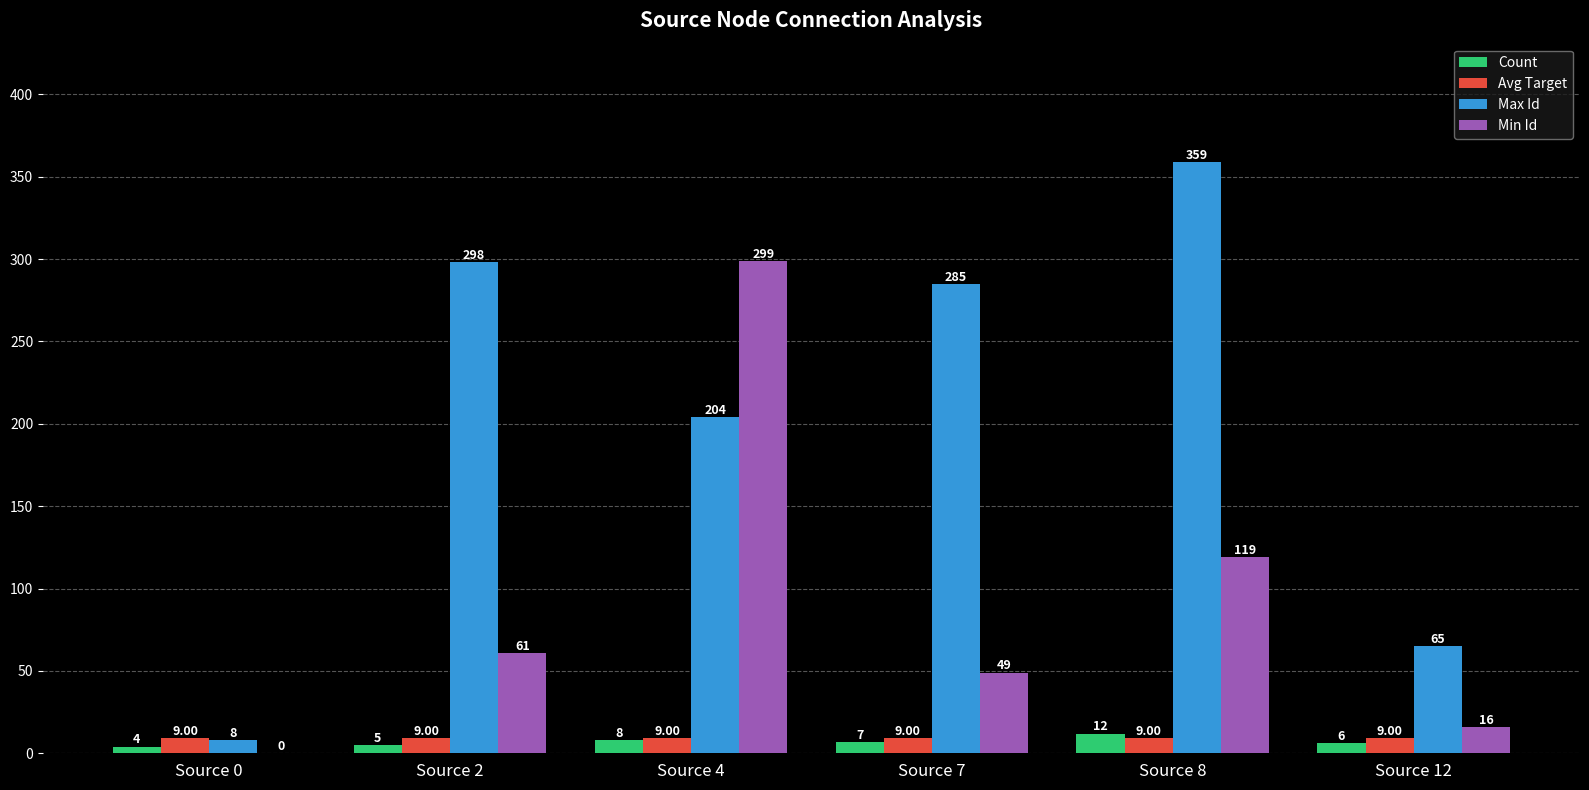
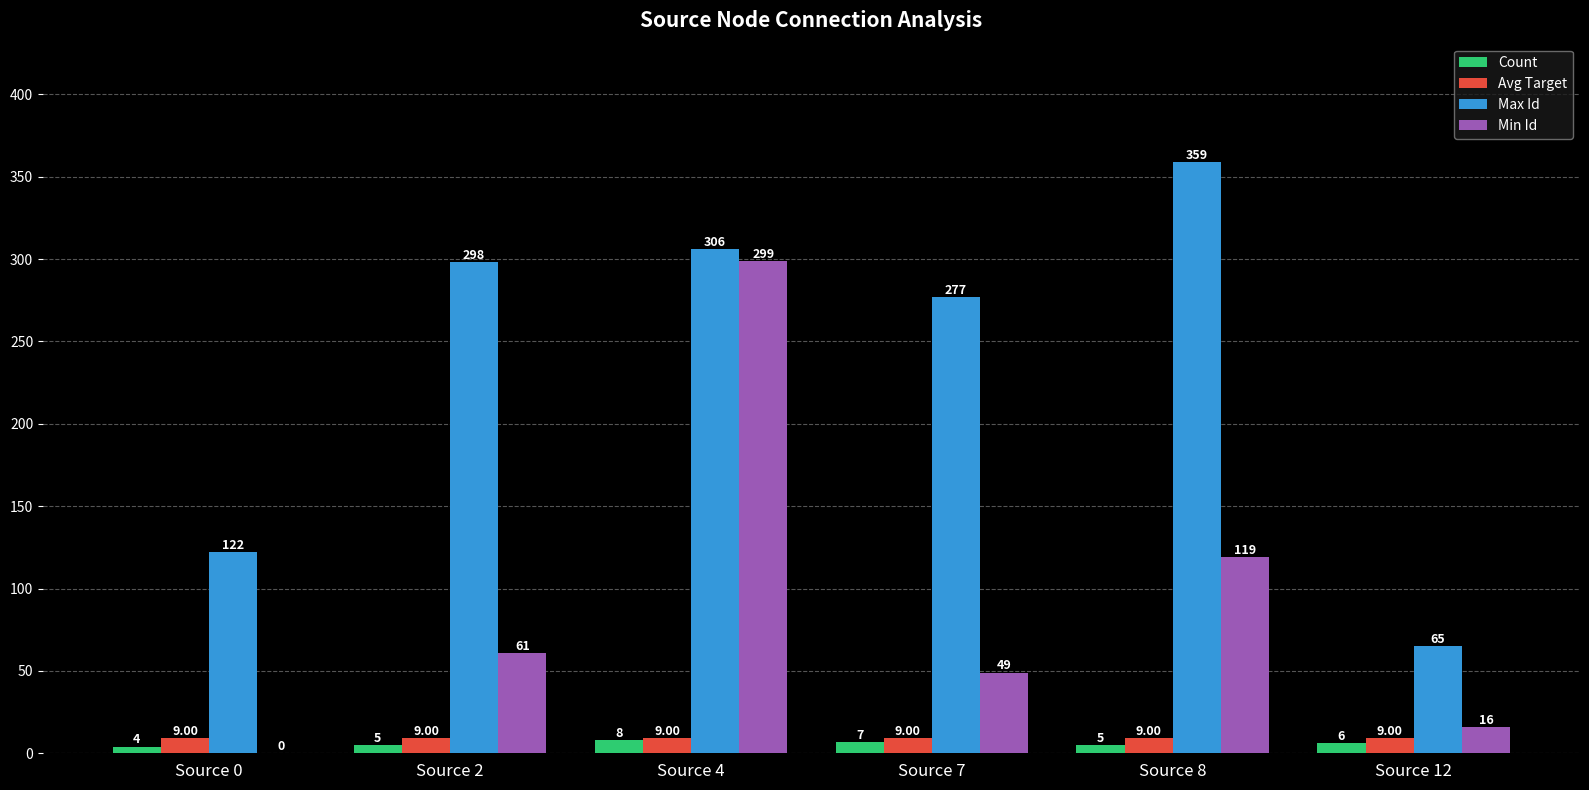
Max Id, Source 0: 8 -> 122
Max Id, Source 4: 204 -> 306
Max Id, Source 7: 285 -> 277
Count, Source 8: 12 -> 5
